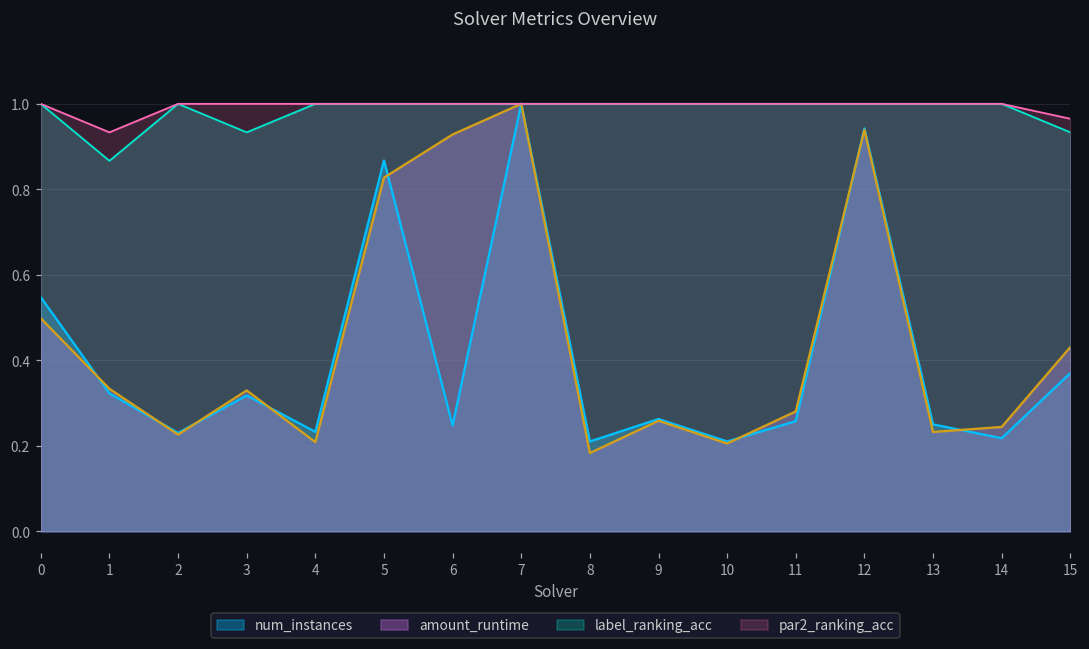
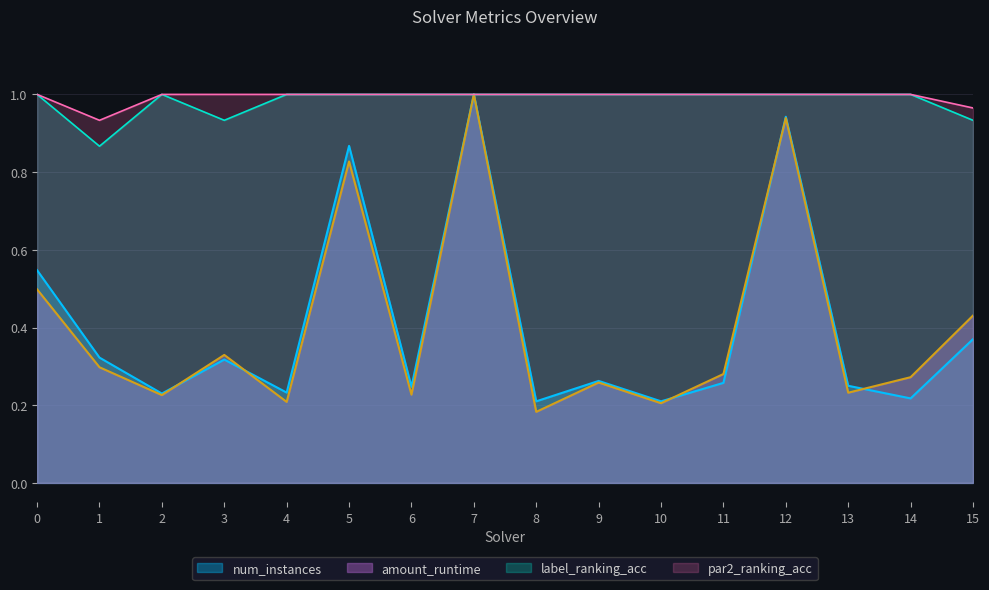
amount_runtime, 1: 0.33 -> 0.30
amount_runtime, 6: 0.93 -> 0.23
amount_runtime, 14: 0.24 -> 0.27
